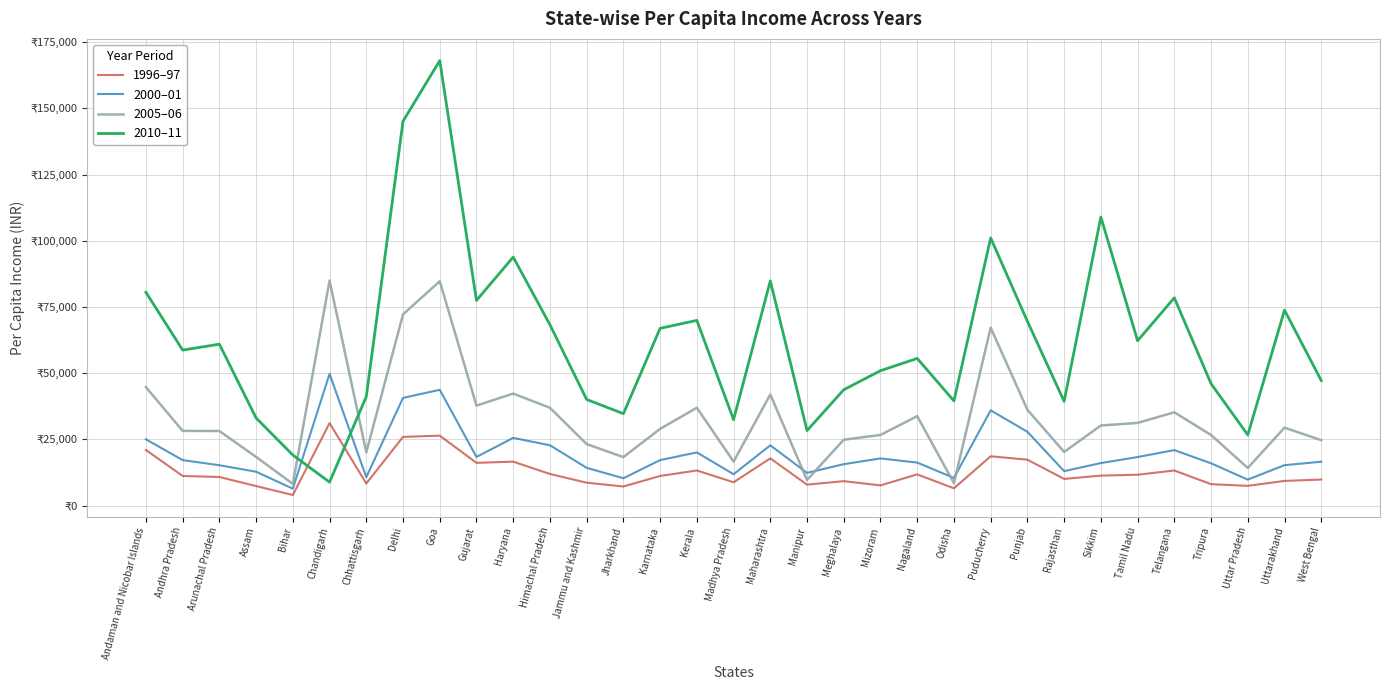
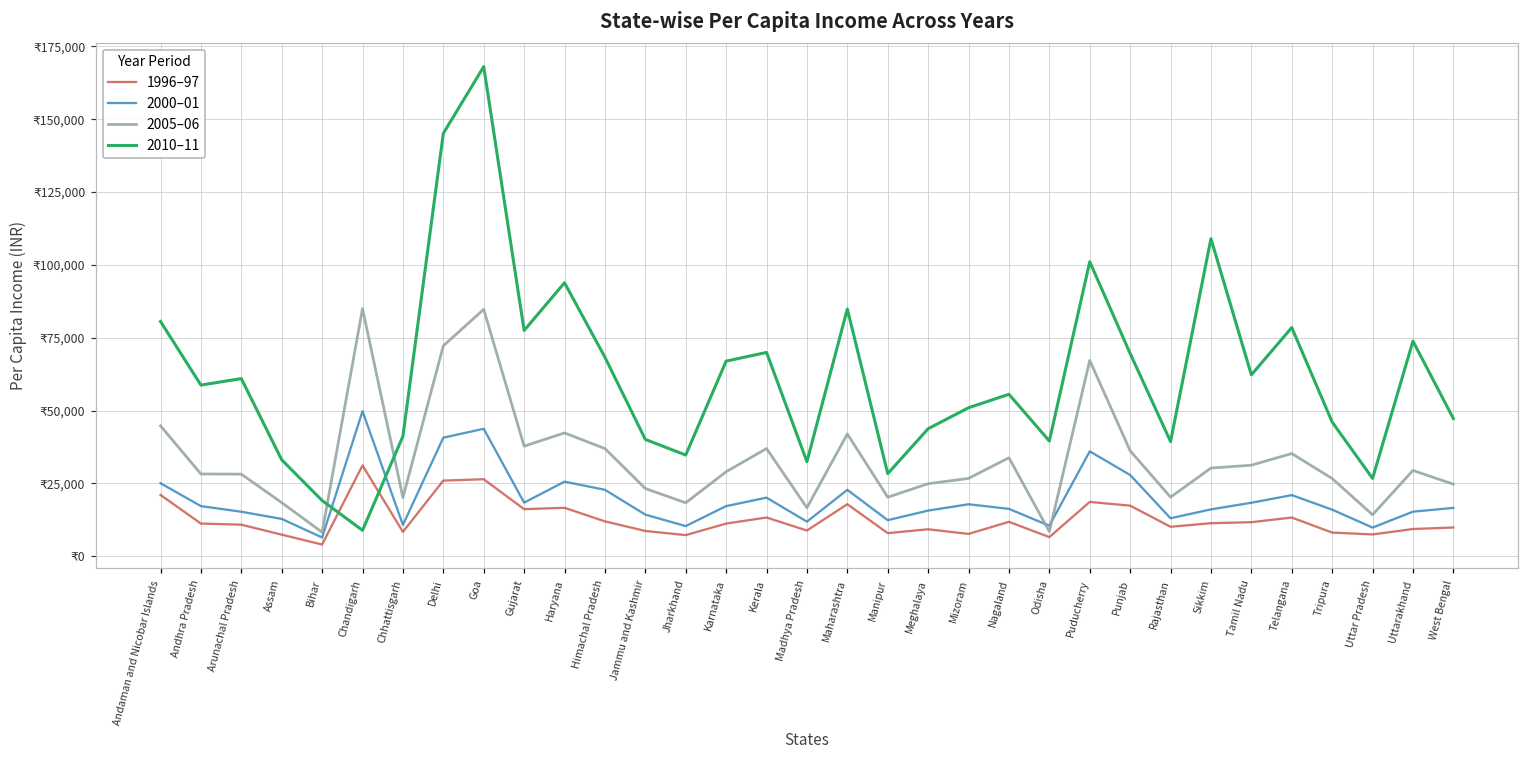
2005–06, Manipur: ₹10,000 -> ₹20,000
